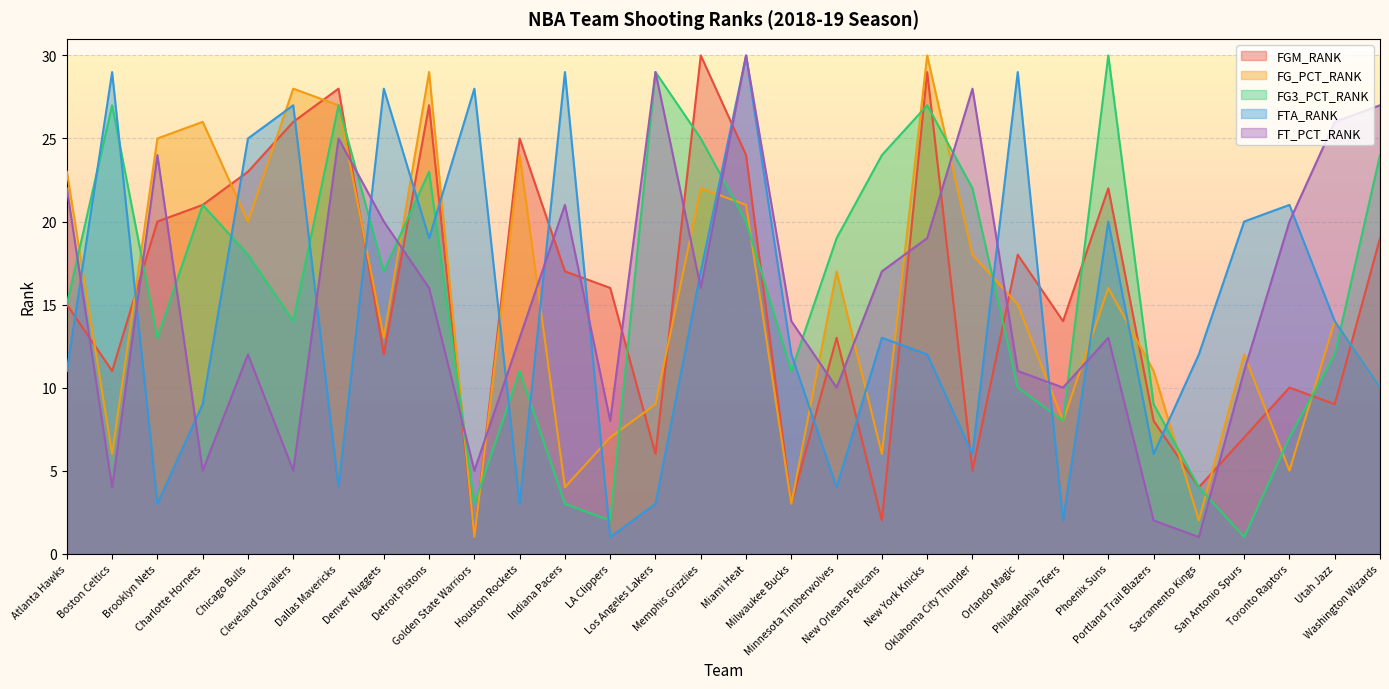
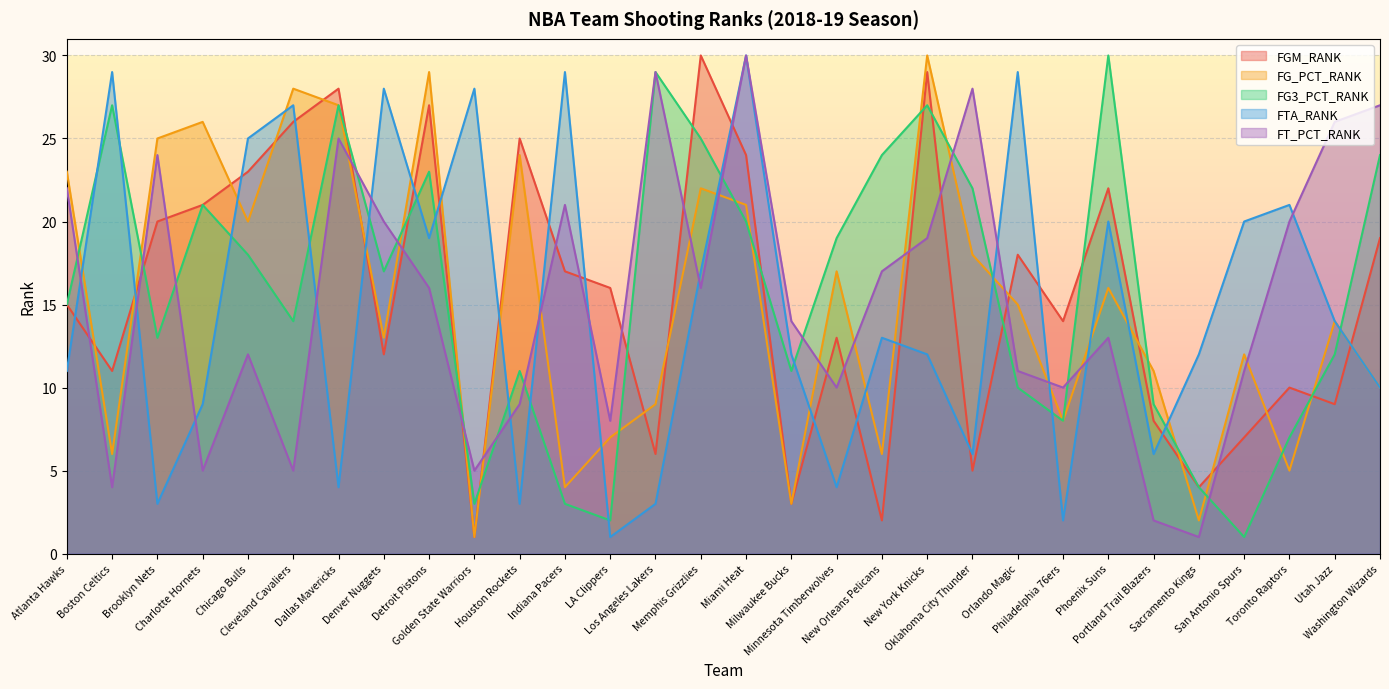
FT_PCT_RANK, Houston Rockets: 13 -> 9
